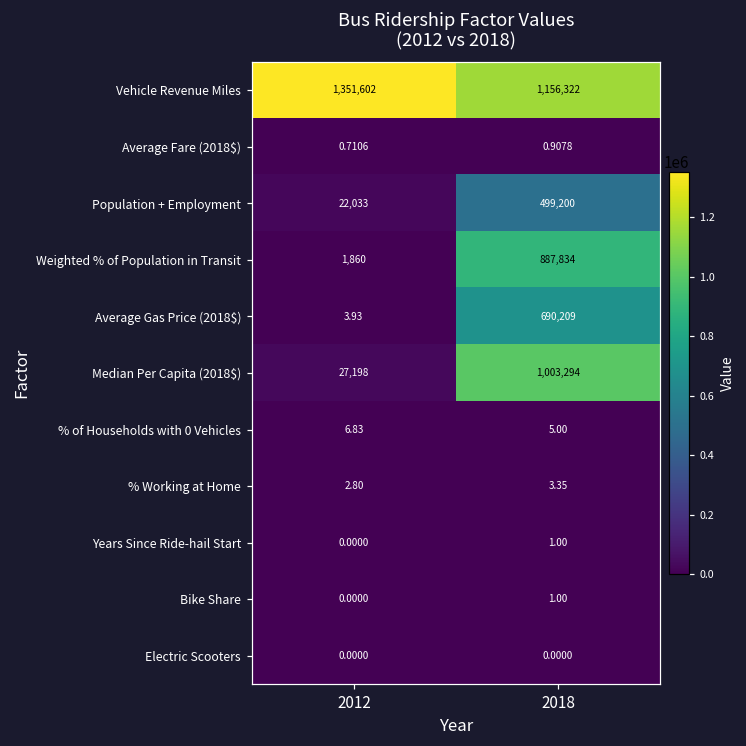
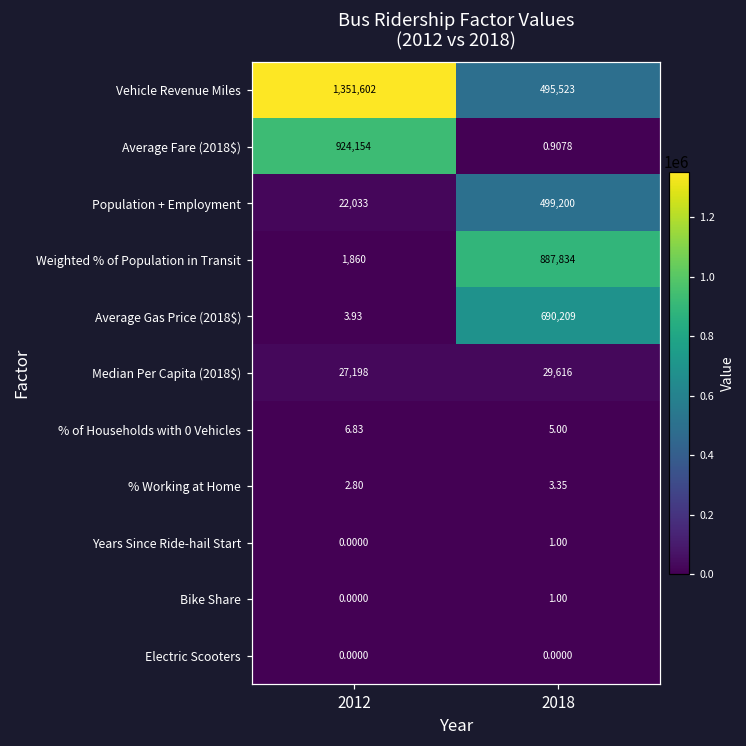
Vehicle Revenue Miles, 2018: 1,156,322 -> 495,523
Average Fare (2018$), 2012: 0.7106 -> 924,154
Median Per Capita (2018$), 2018: 1,003,294 -> 29,616
